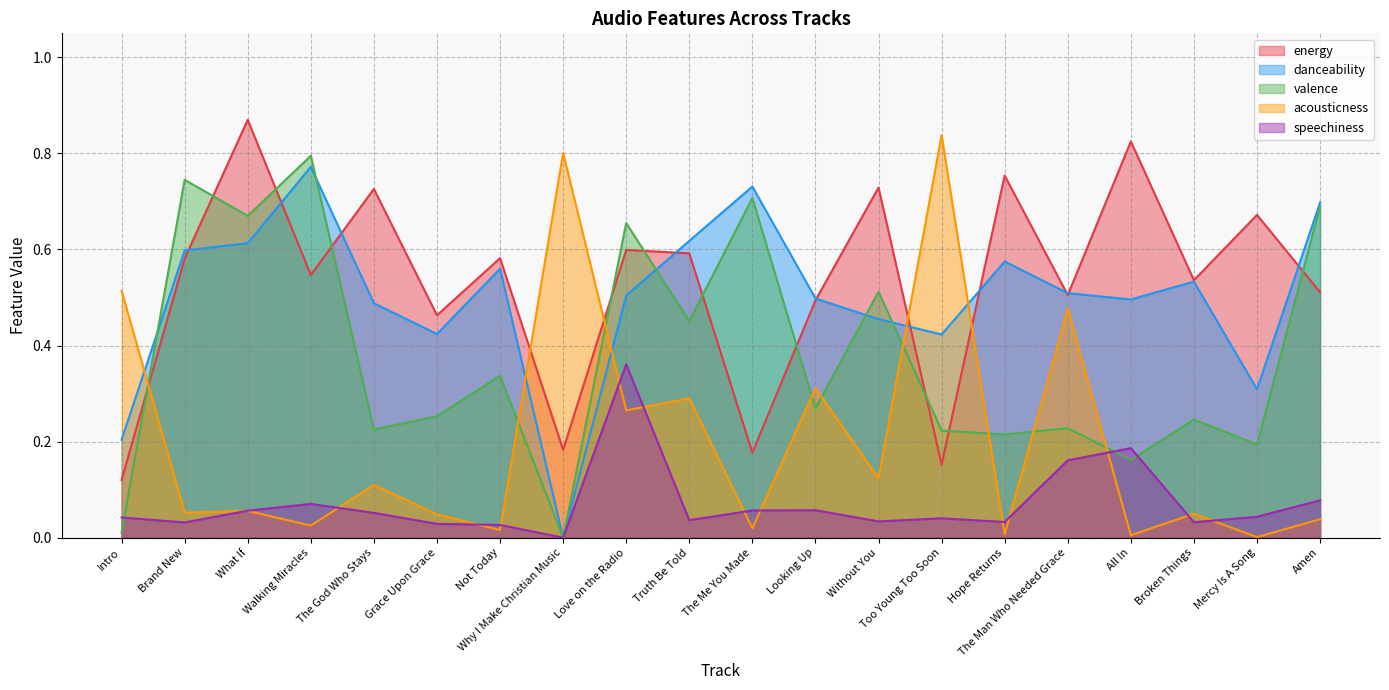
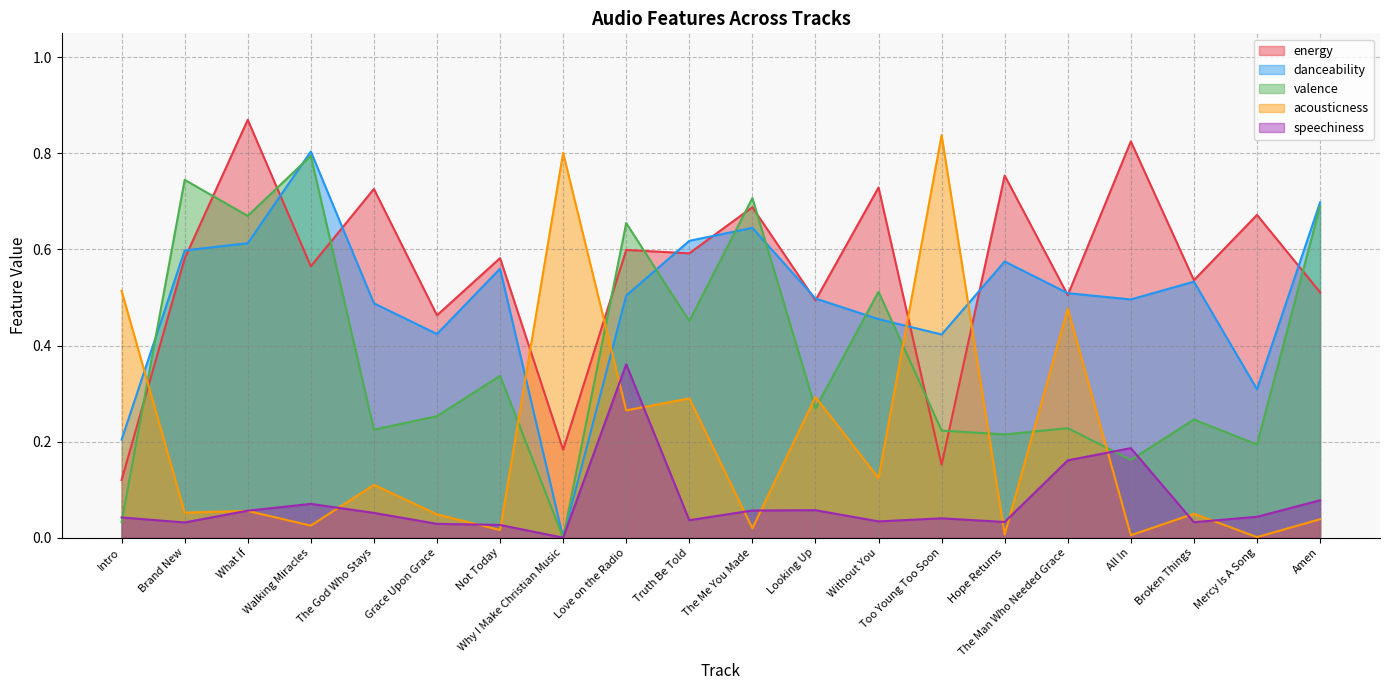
valence, Intro: 0.01 -> 0.03
energy, Walking Miracles: 0.55 -> 0.57
danceability, Walking Miracles: 0.77 -> 0.80
energy, The Me You Made: 0.18 -> 0.69
danceability, The Me You Made: 0.73 -> 0.65
acousticness, Looking Up: 0.31 -> 0.29
